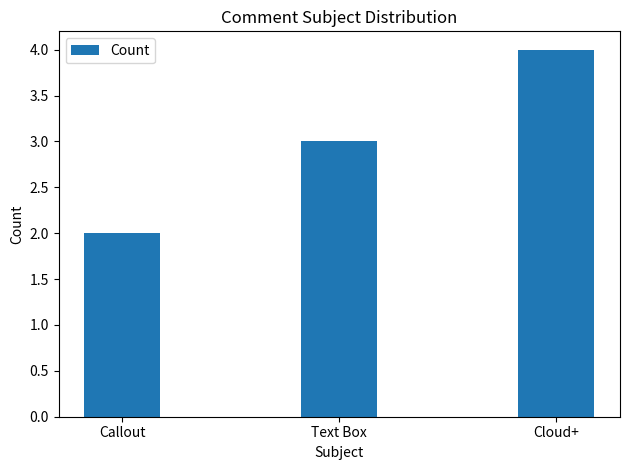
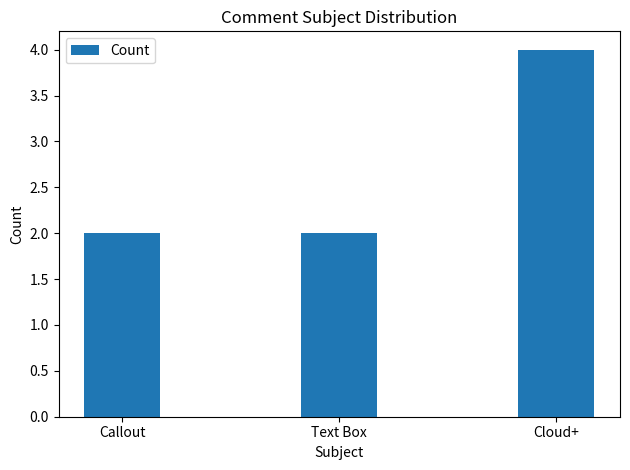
Text Box: 3 -> 2
